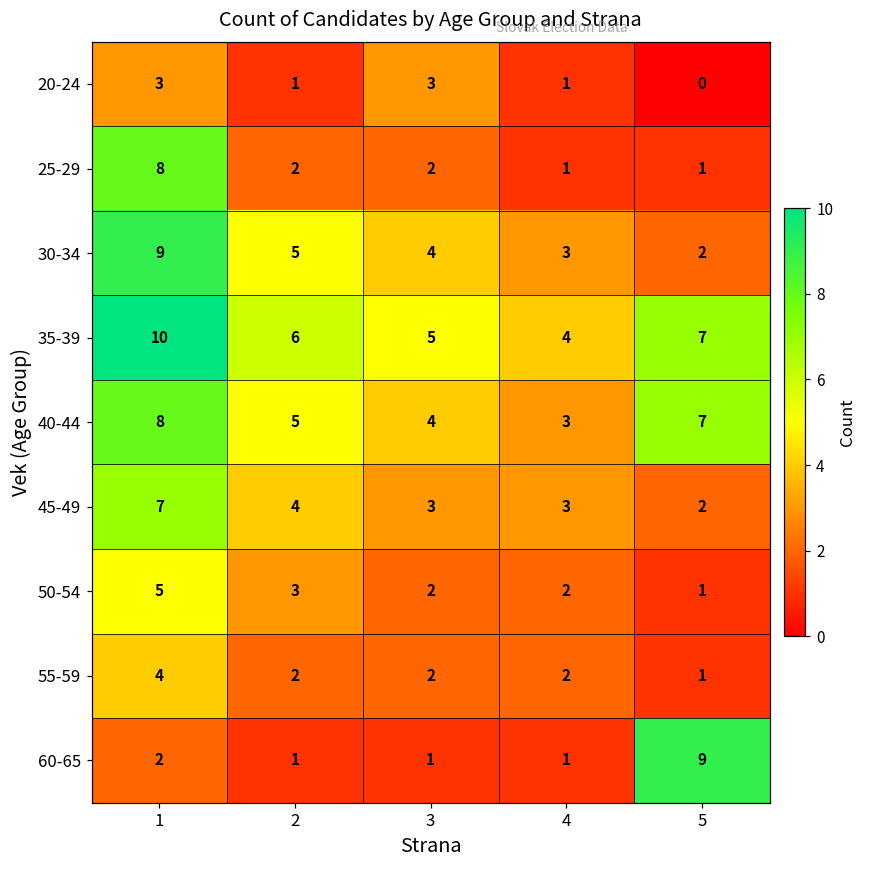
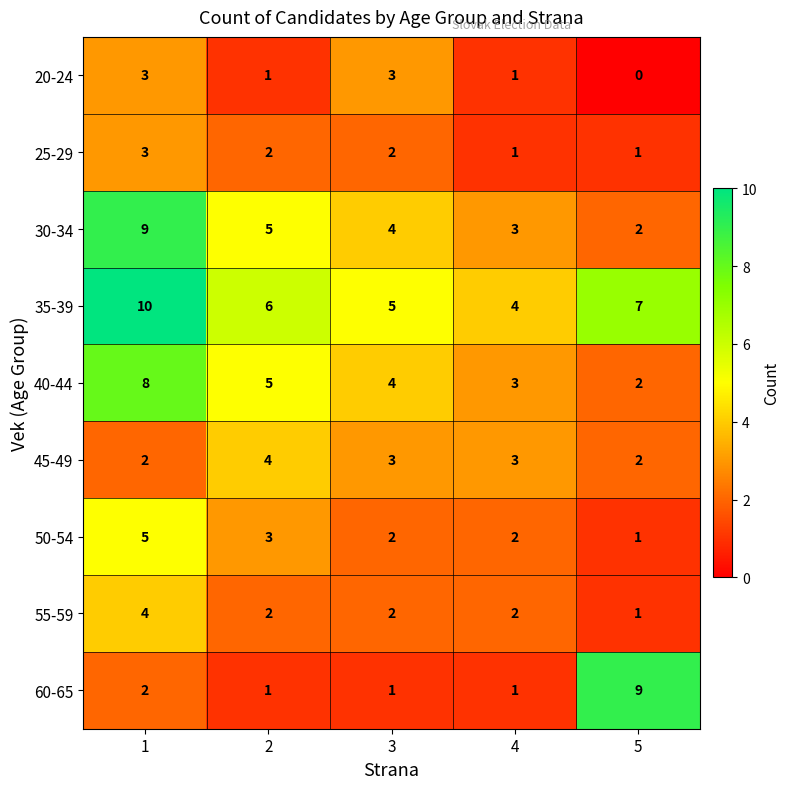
25-29, 1: 8 -> 3
40-44, 5: 7 -> 2
45-49, 1: 7 -> 2
